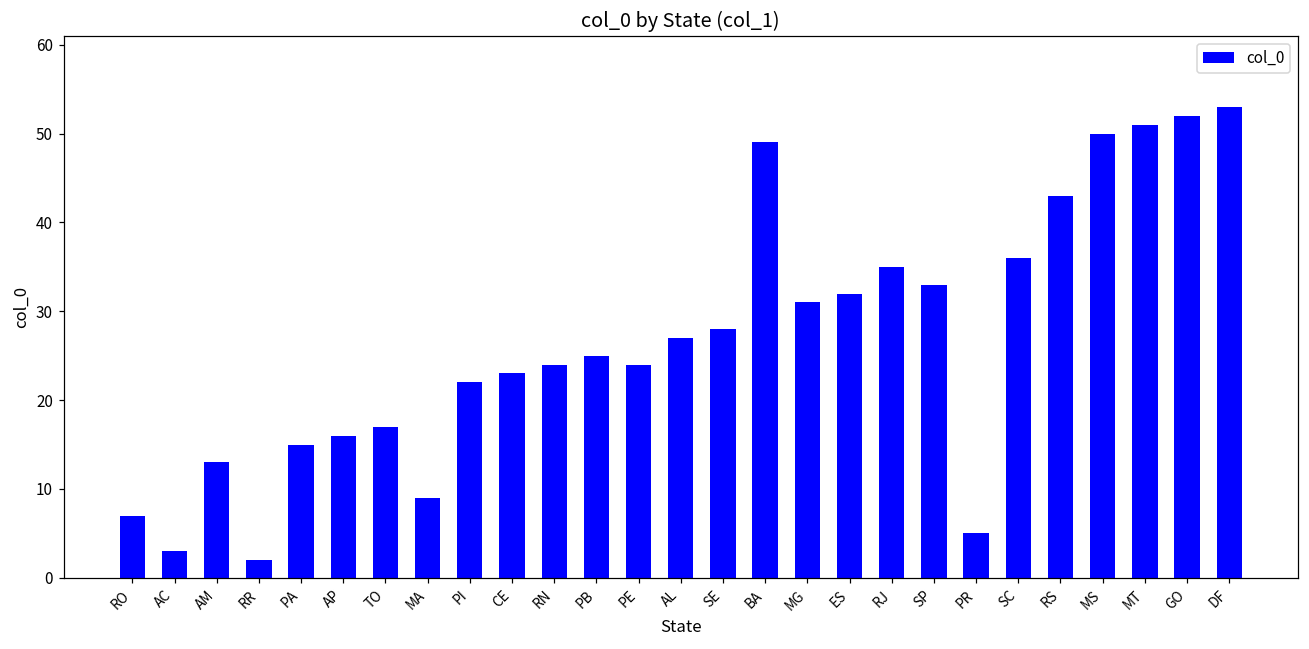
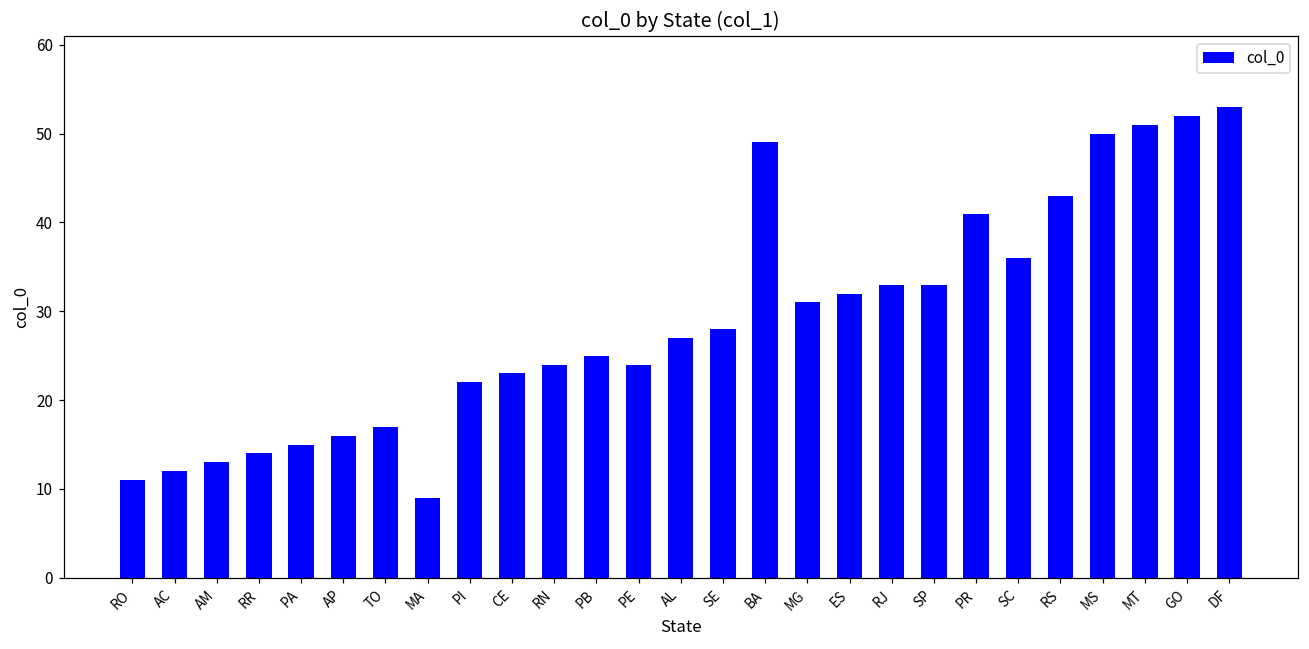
RO: 7 -> 11
AC: 3 -> 12
RR: 2 -> 14
RJ: 35 -> 33
PR: 5 -> 41
